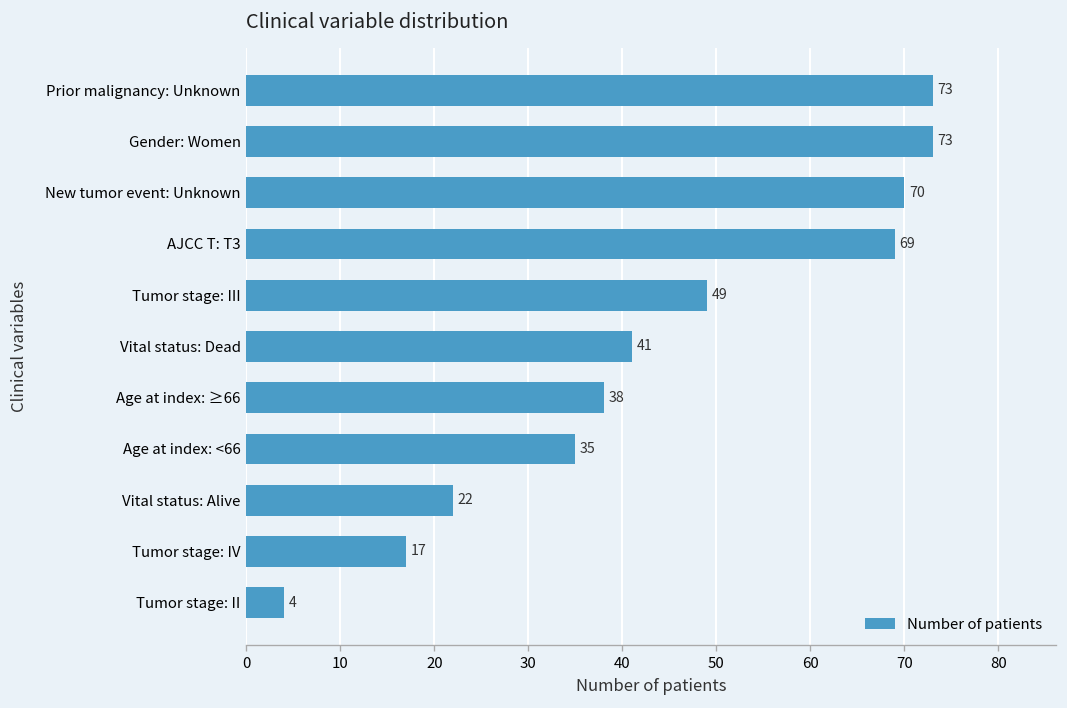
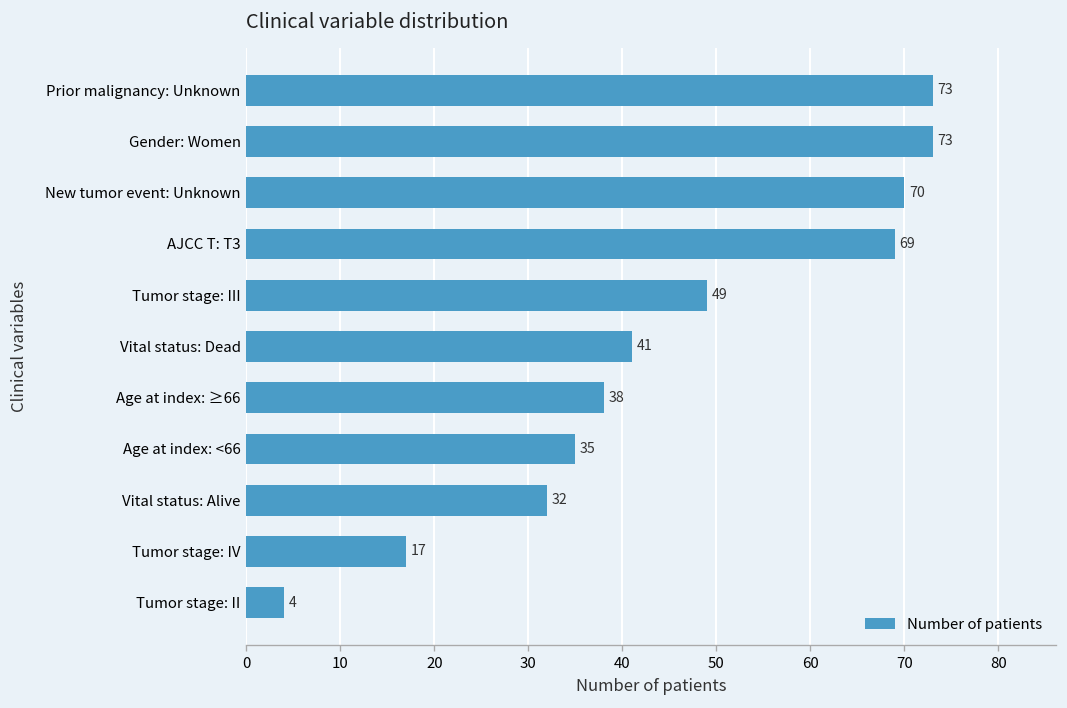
Vital status: Alive: 22 -> 32
